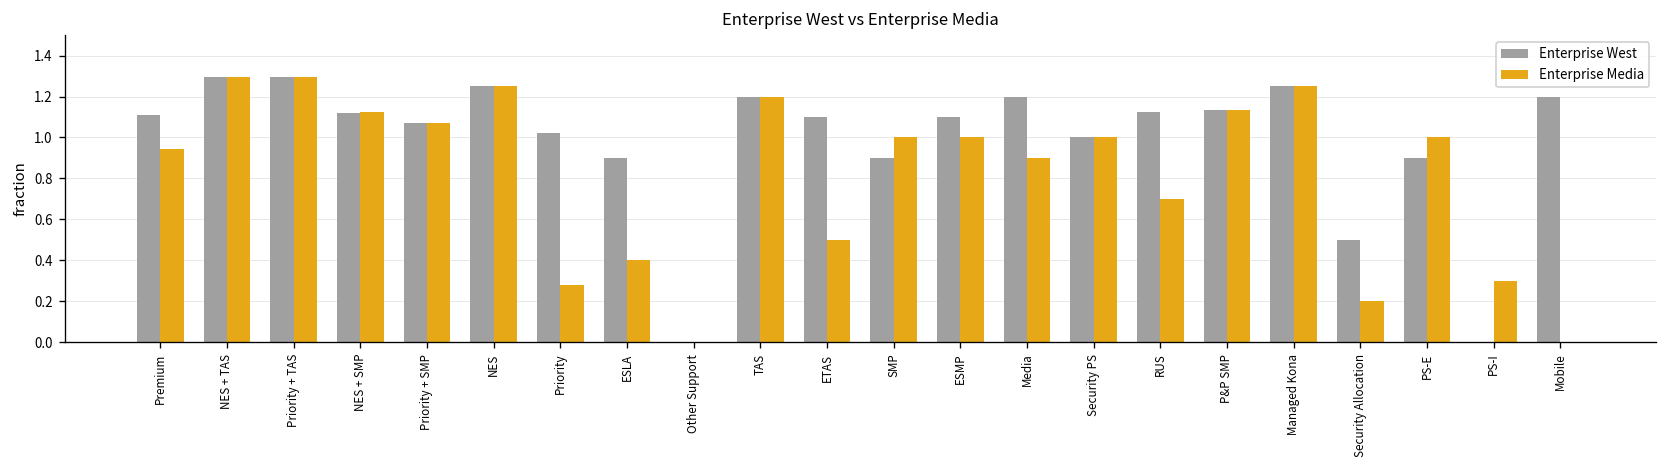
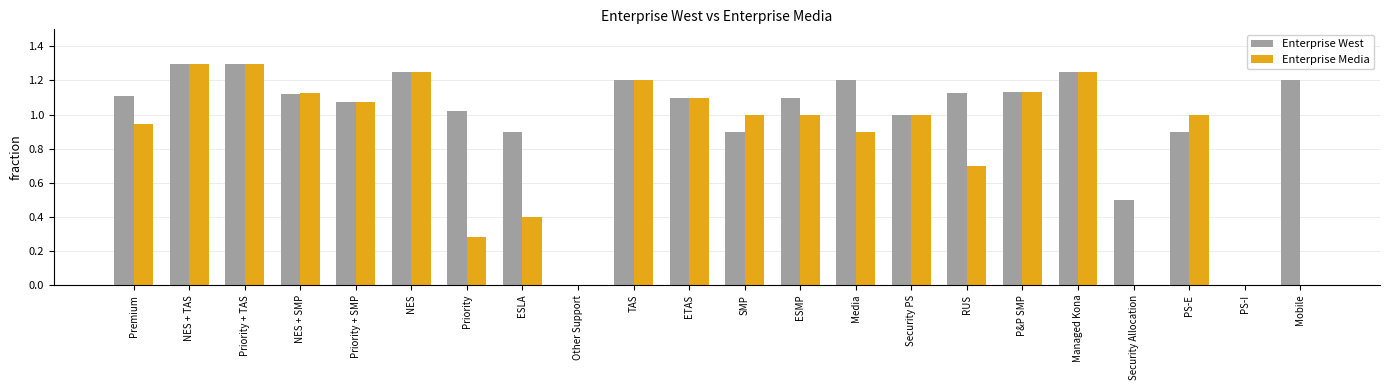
Enterprise Media, ETAS: 0.5 -> 1.1
Enterprise Media, Security Allocation: 0.2 -> 0.0
Enterprise Media, PS-I: 0.3 -> 0.0
